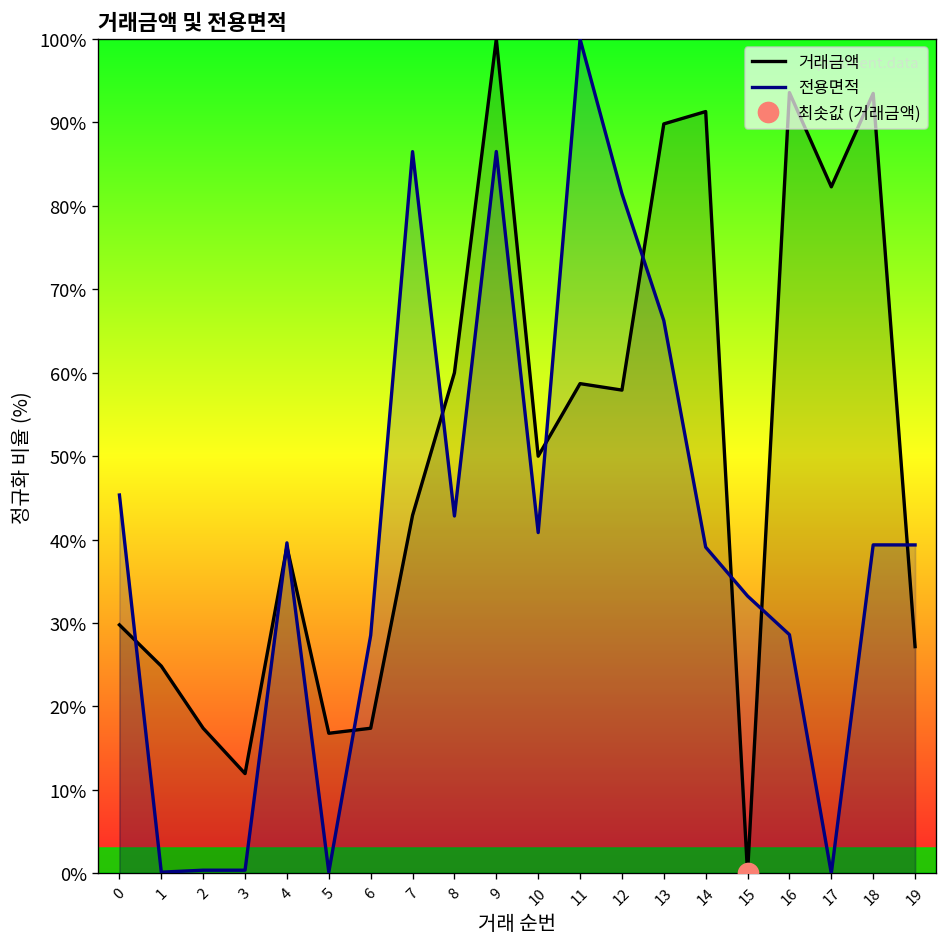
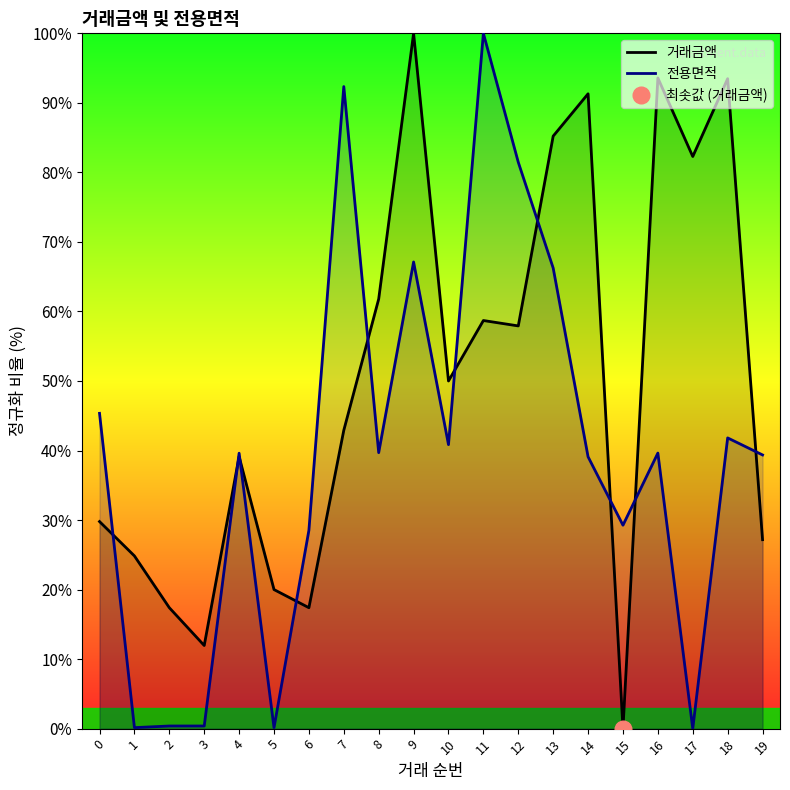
거래금액, 5: 17% -> 20%
전용면적, 7: 87% -> 92%
거래금액, 8: 60% -> 62%
전용면적, 8: 43% -> 40%
전용면적, 9: 87% -> 67%
거래금액, 13: 90% -> 85%
전용면적, 15: 33% -> 29%
전용면적, 16: 29% -> 40%
전용면적, 18: 39% -> 42%
